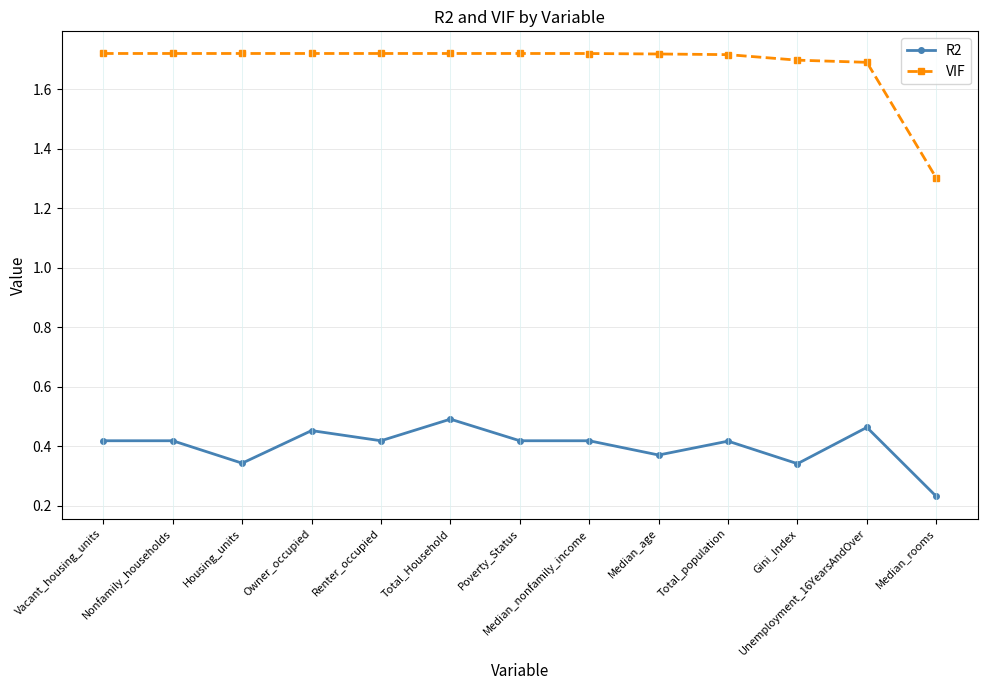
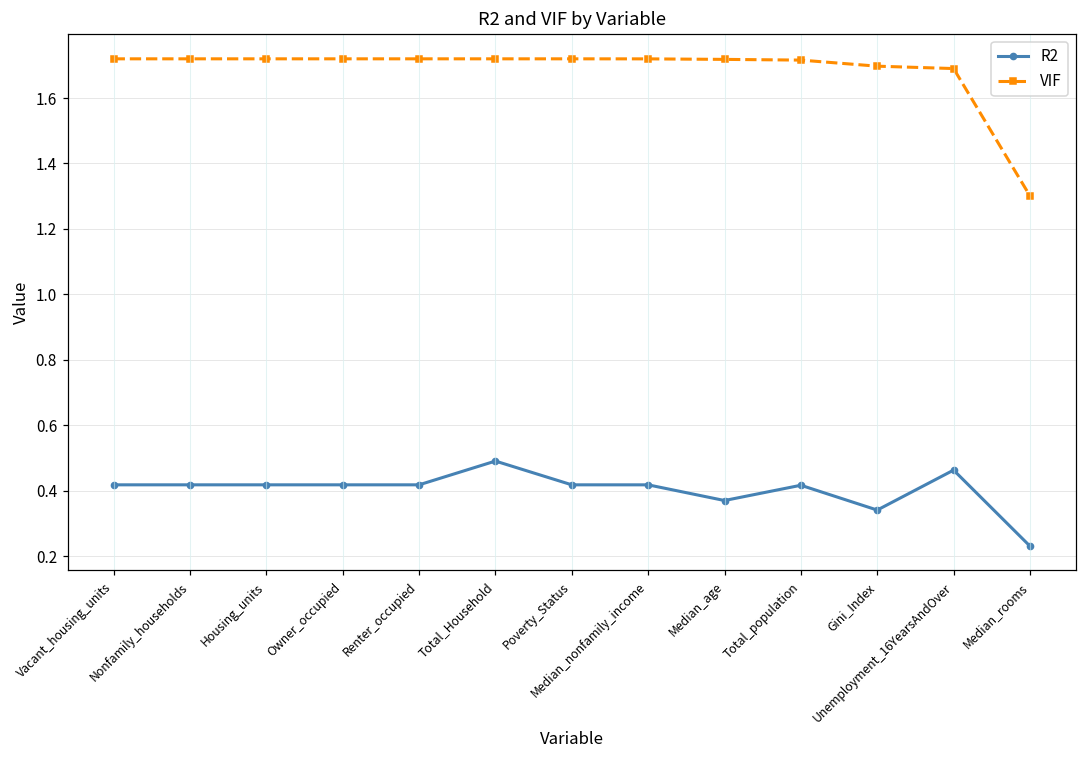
R2, Housing_units: 0.34 -> 0.42
R2, Owner_occupied: 0.45 -> 0.42
